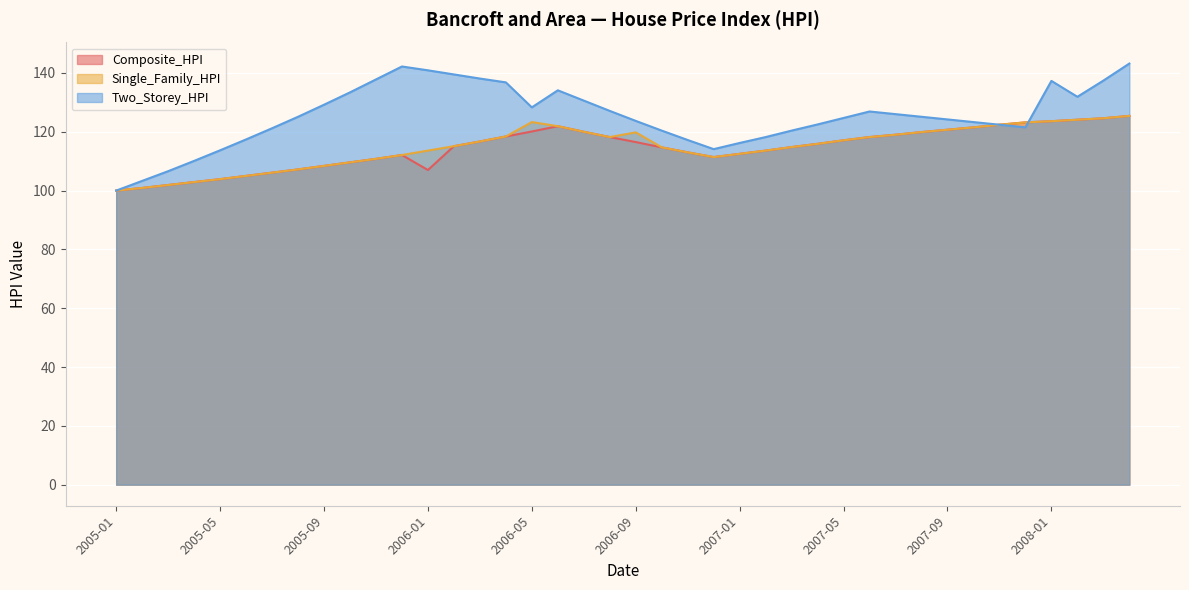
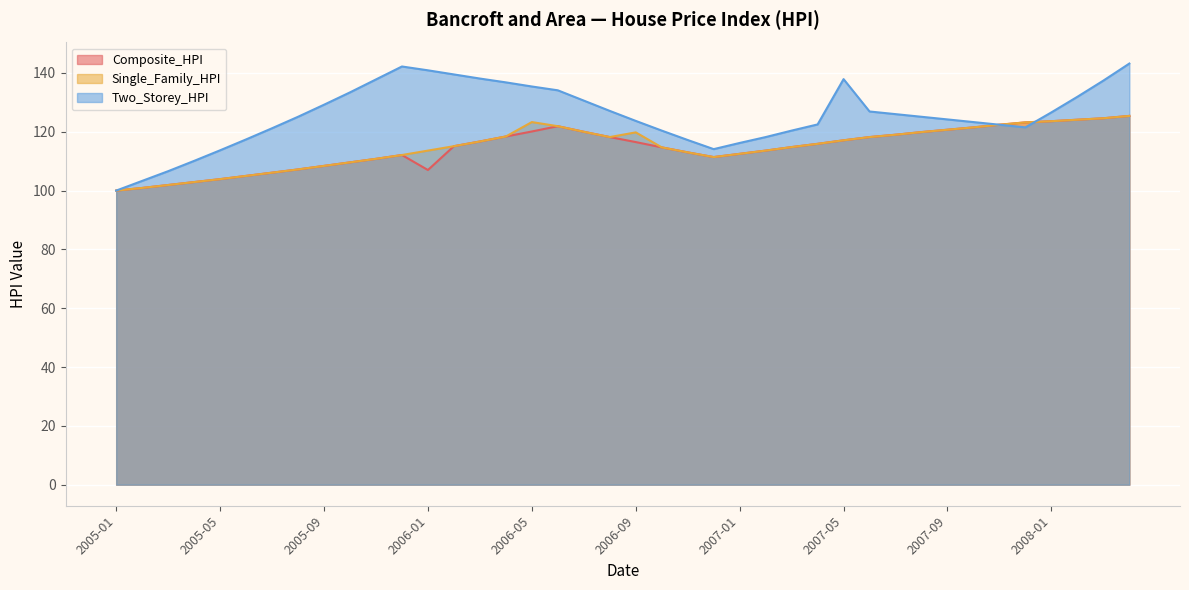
Two_Storey_HPI, 2006-05: 128 -> 135
Two_Storey_HPI, 2007-05: 125 -> 138
Two_Storey_HPI, 2008-01: 137 -> 127
